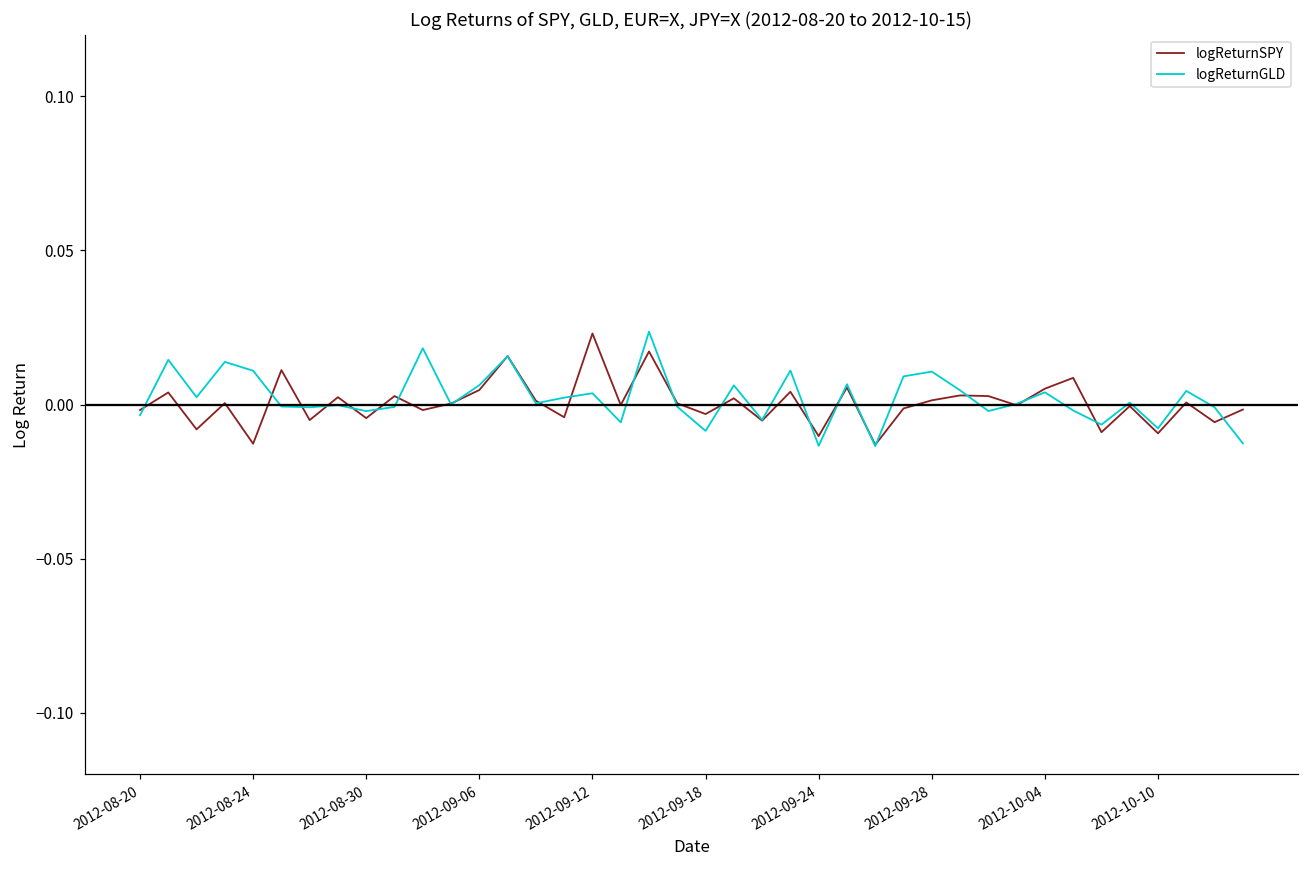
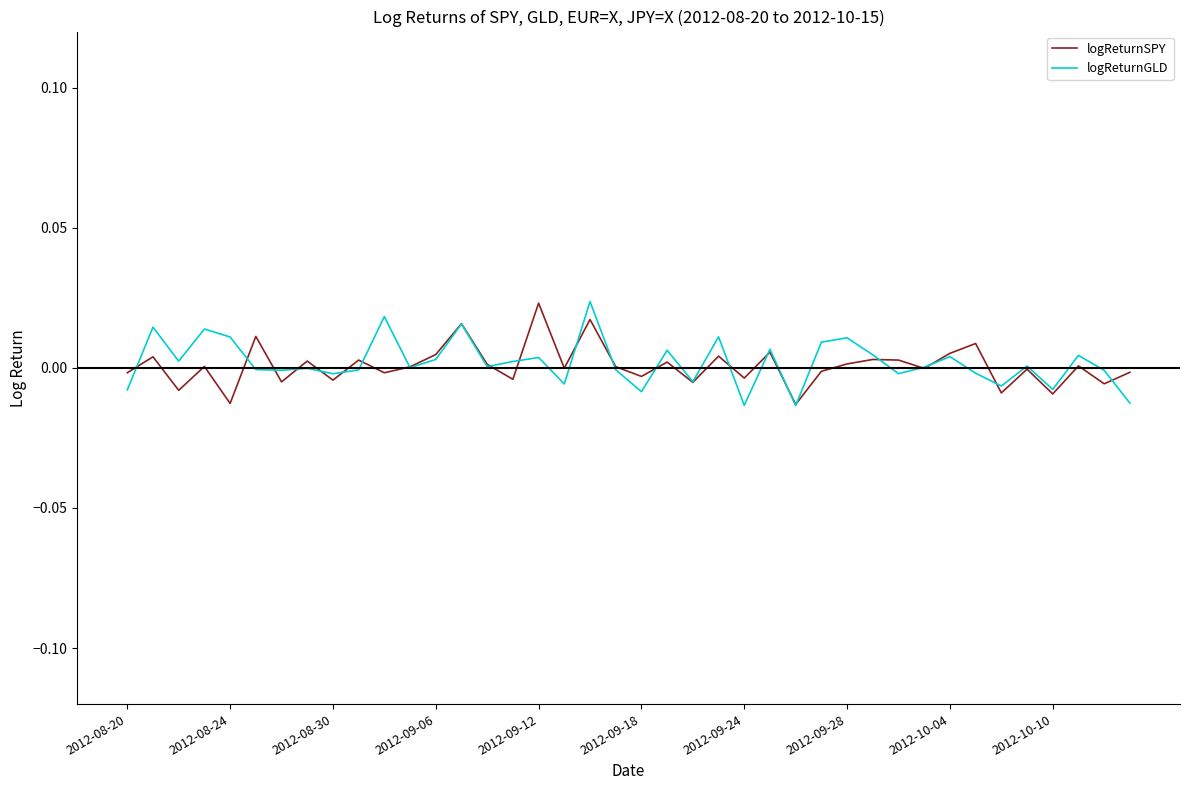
logReturnGLD, 2012-08-20: -0.003 -> -0.008
logReturnGLD, 2012-09-06: 0.006 -> 0.003
logReturnSPY, 2012-09-24: -0.010 -> -0.004
